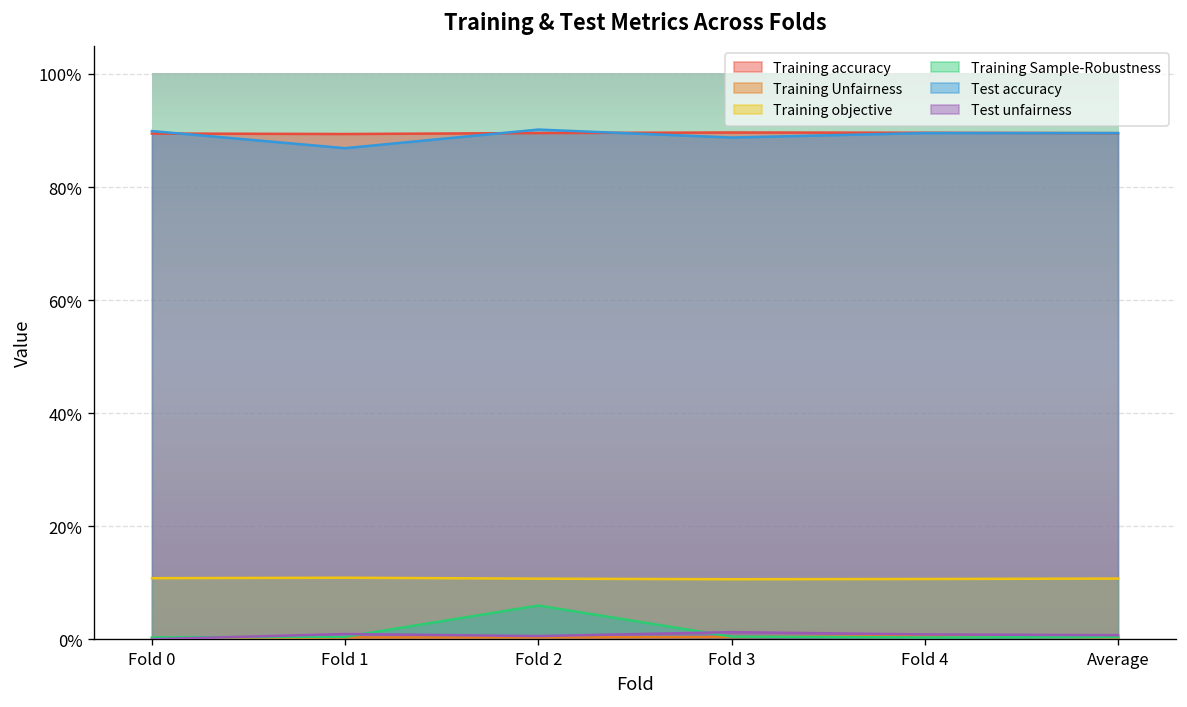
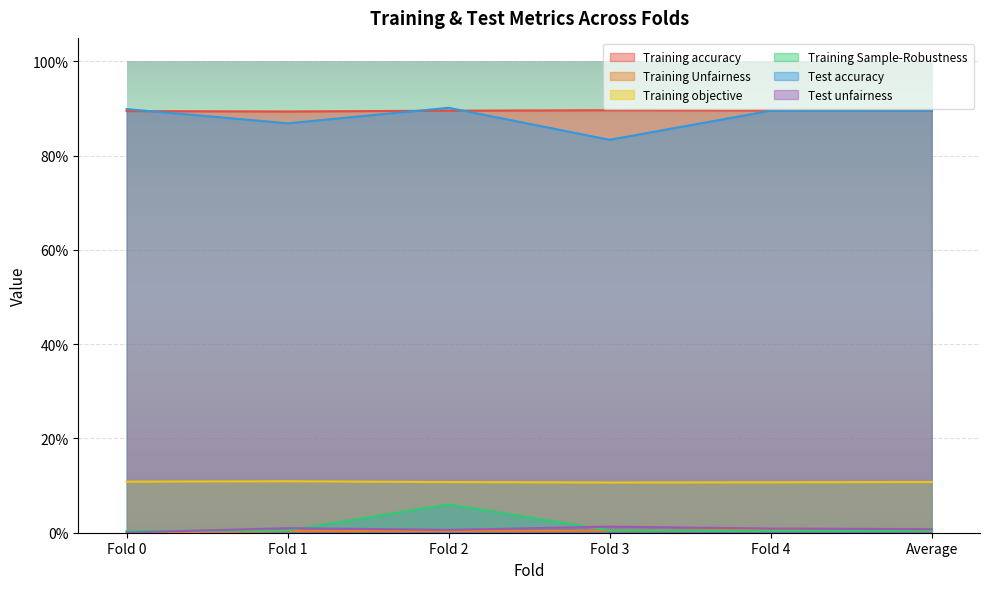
Test accuracy, Fold 3: 89% -> 83%
